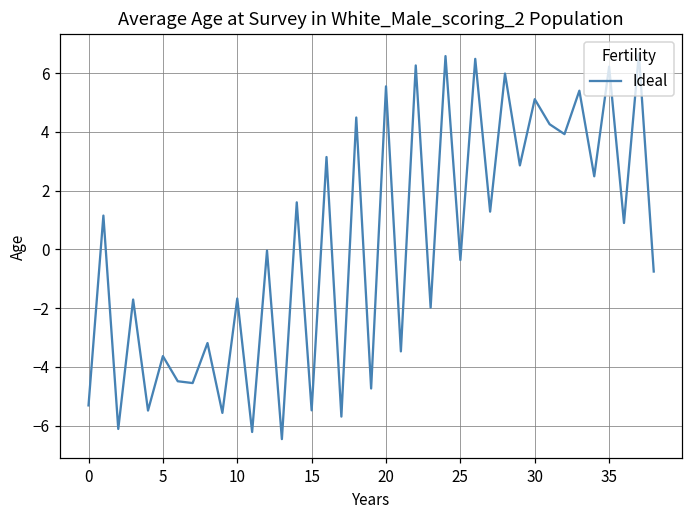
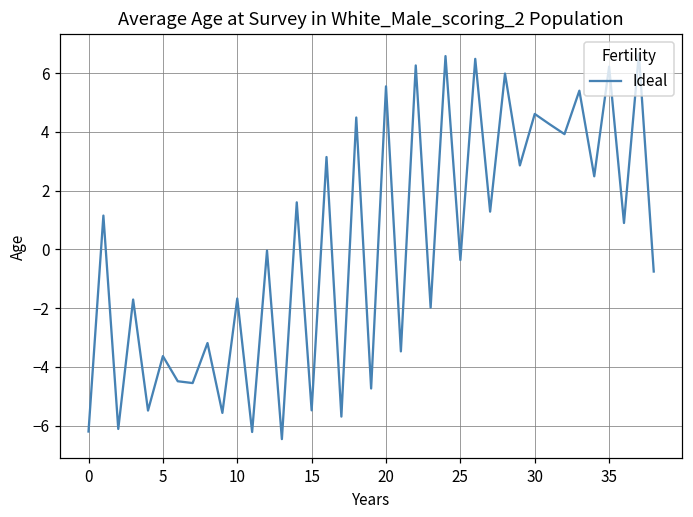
0: -5.3 -> -6.2
30: 5.1 -> 4.6
